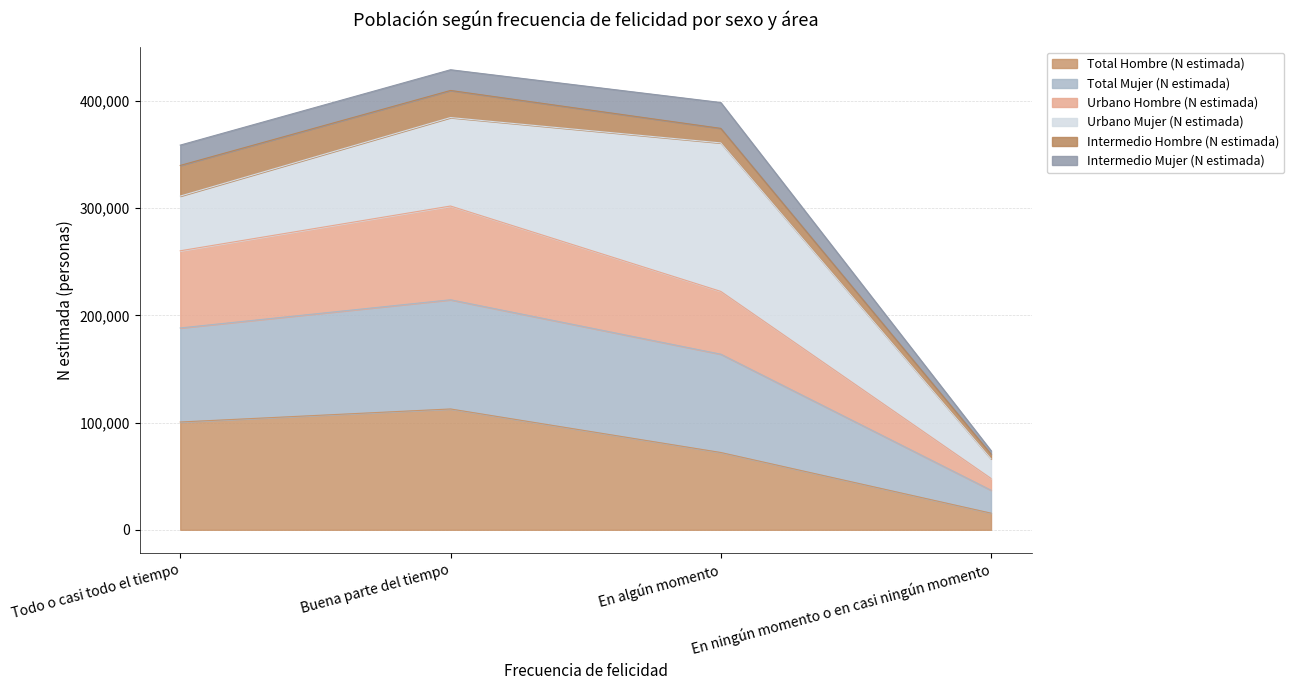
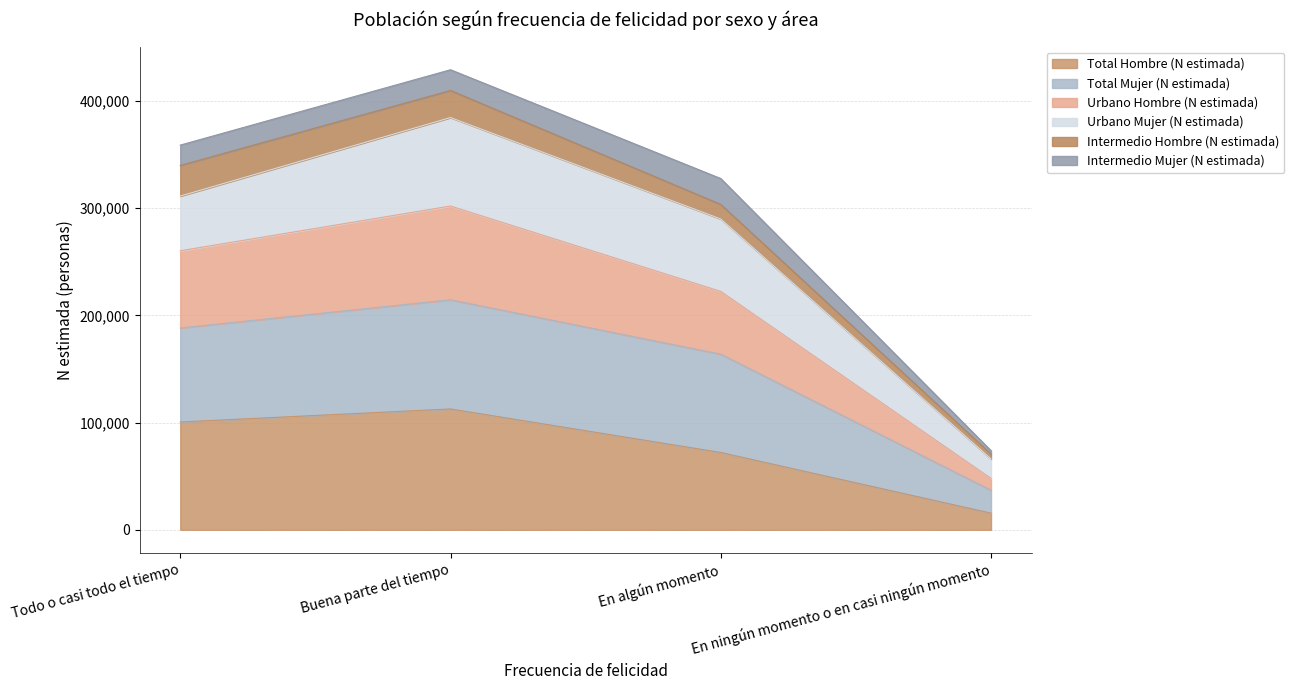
Urbano Mujer (N estimada), En algún momento: 138,000 -> 68,000
